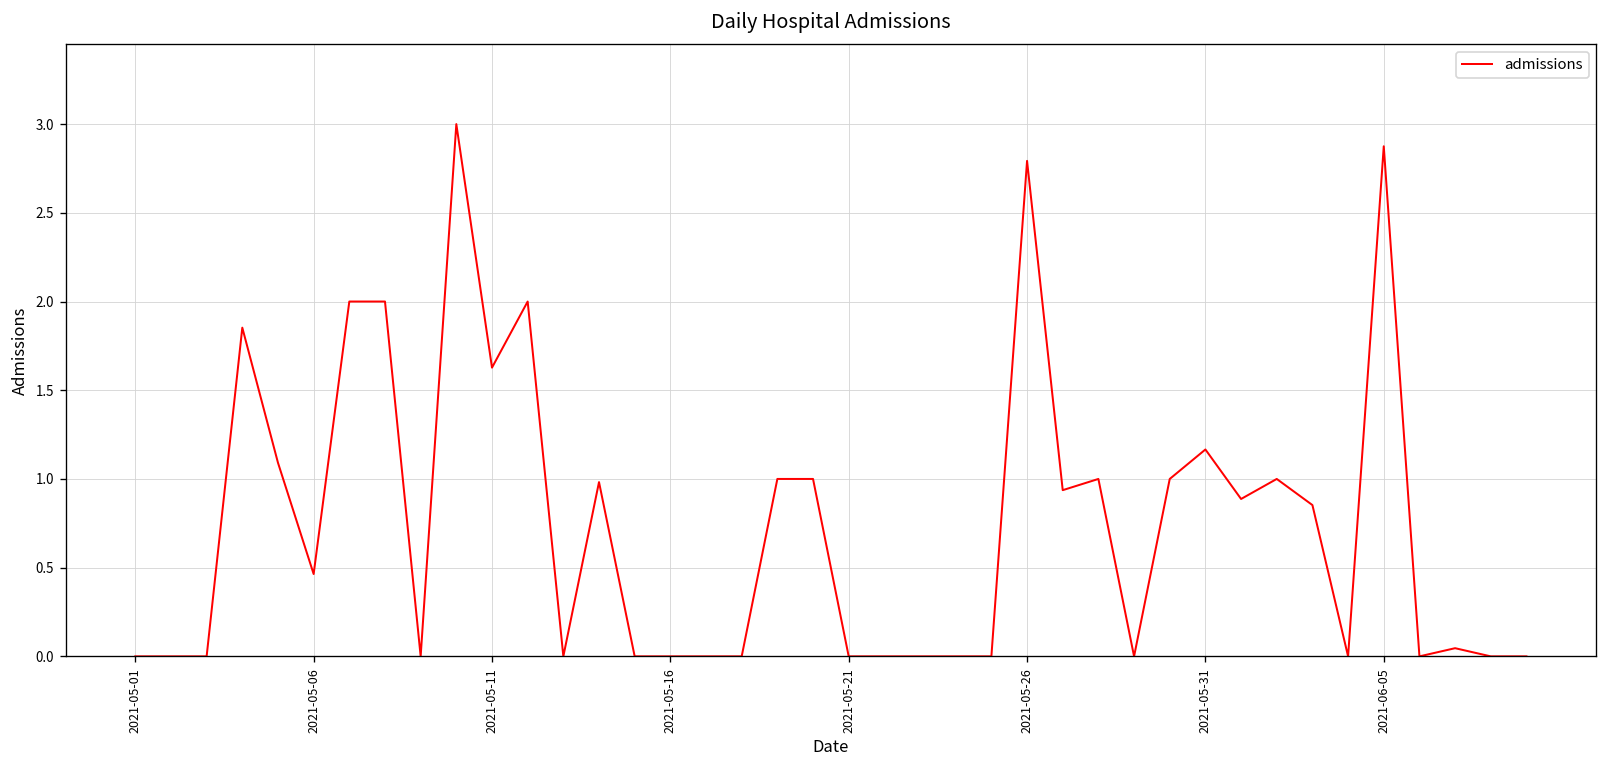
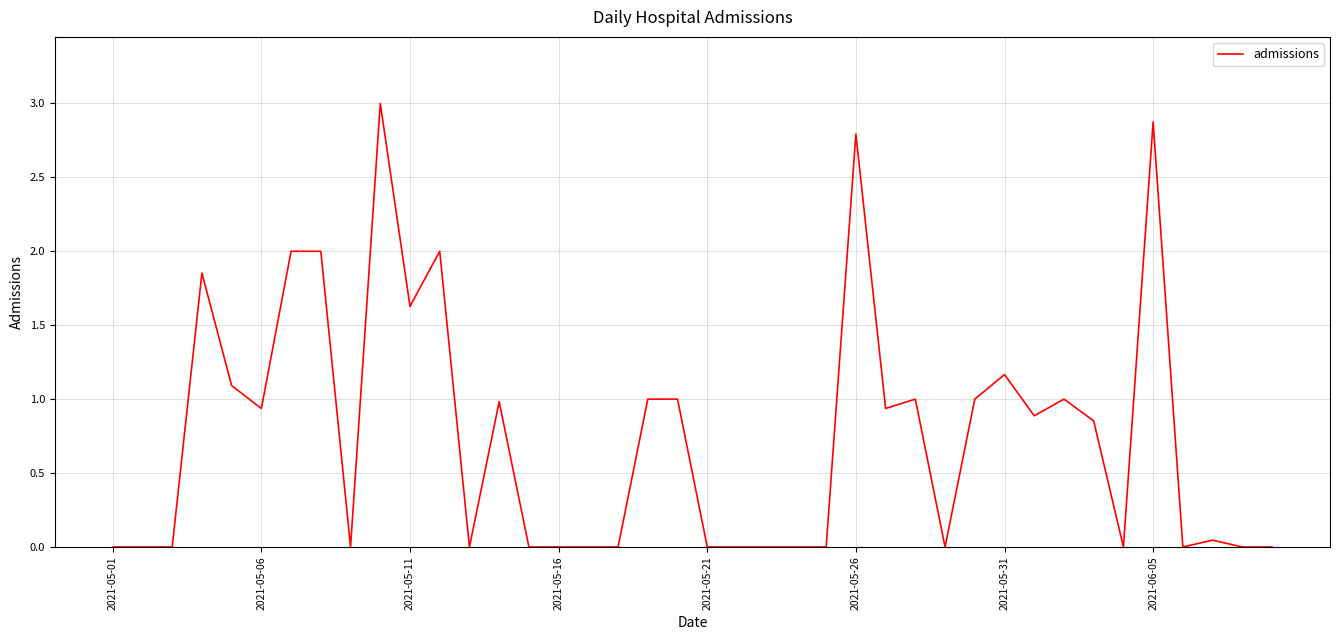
2021-05-06: 0.46 -> 0.94
